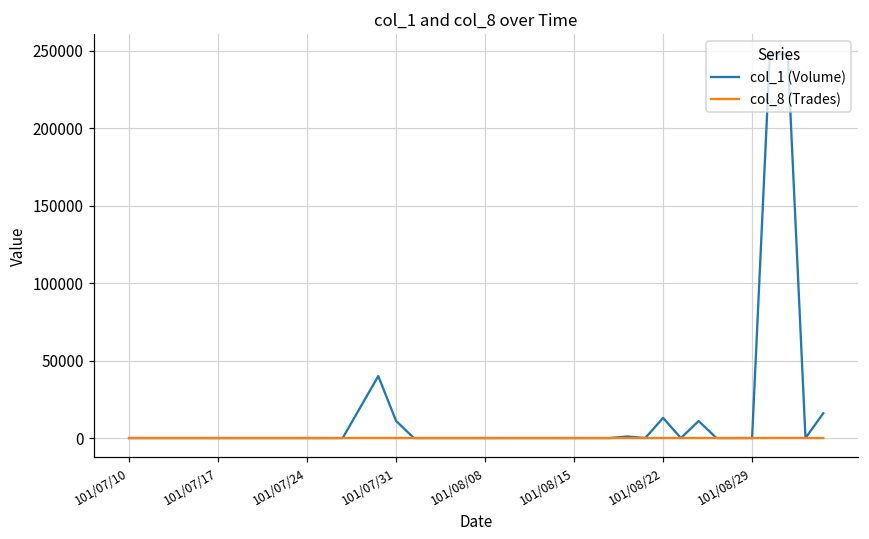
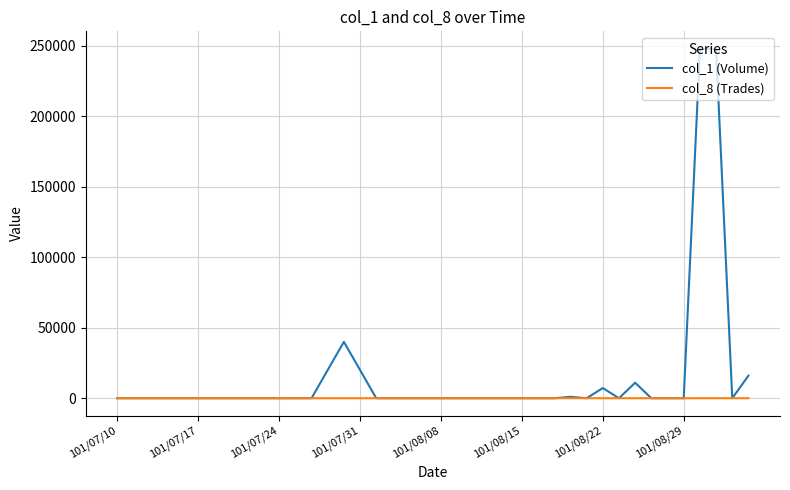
col_1 (Volume), 101/07/31: 11000 -> 20000
col_1 (Volume), 101/08/22: 13000 -> 7000
